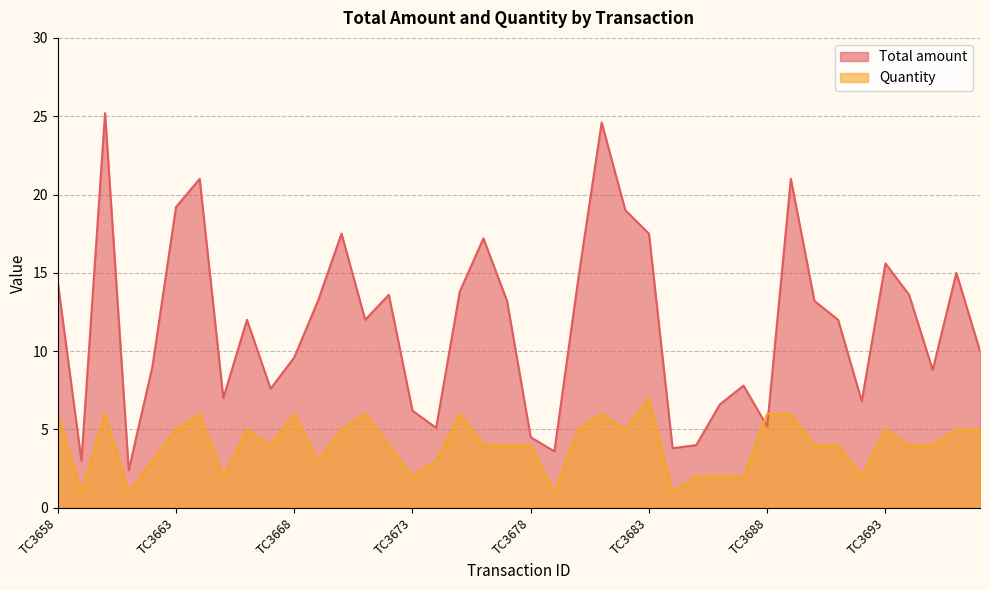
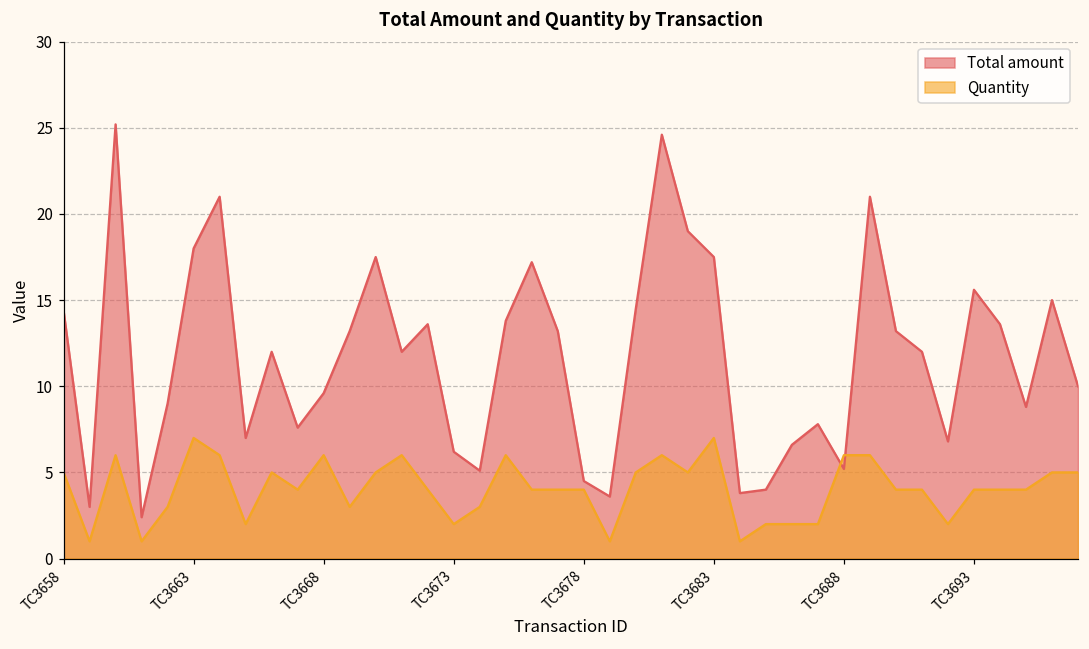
Quantity, TC3658: 6 -> 5
Total amount, TC3663: 19.2 -> 18.0
Quantity, TC3663: 5 -> 7
Quantity, TC3693: 5 -> 4
